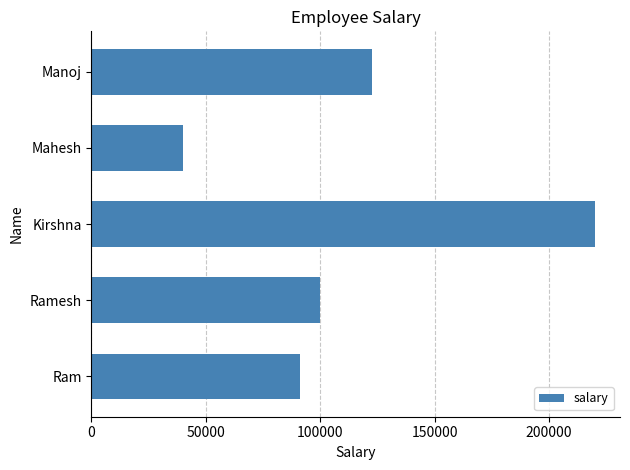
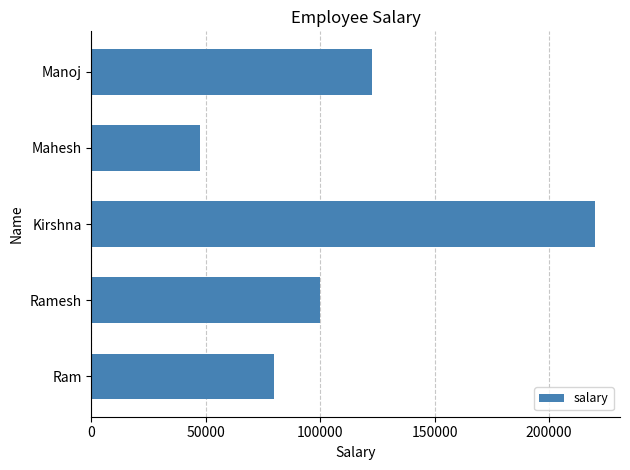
Mahesh: 40000 -> 47000
Ram: 91000 -> 80000
